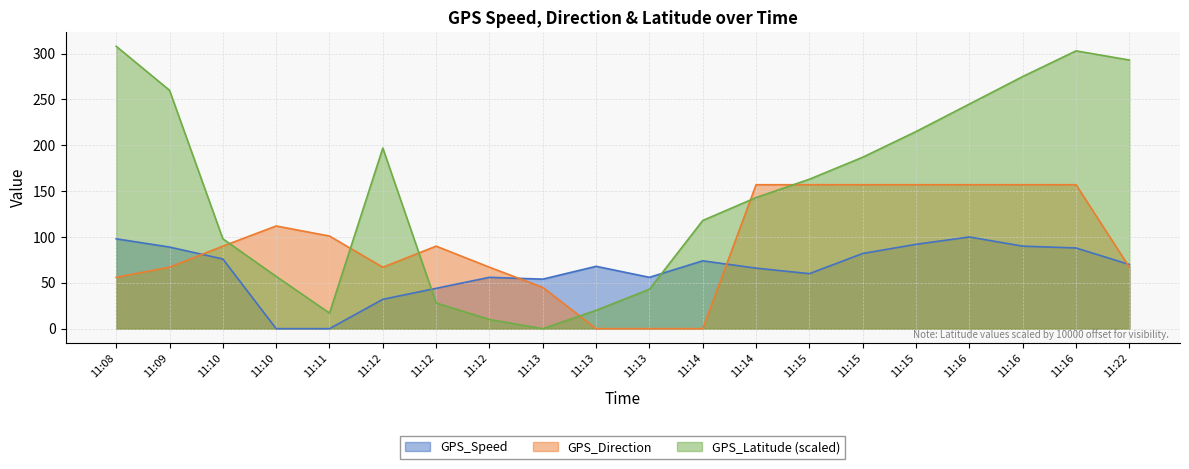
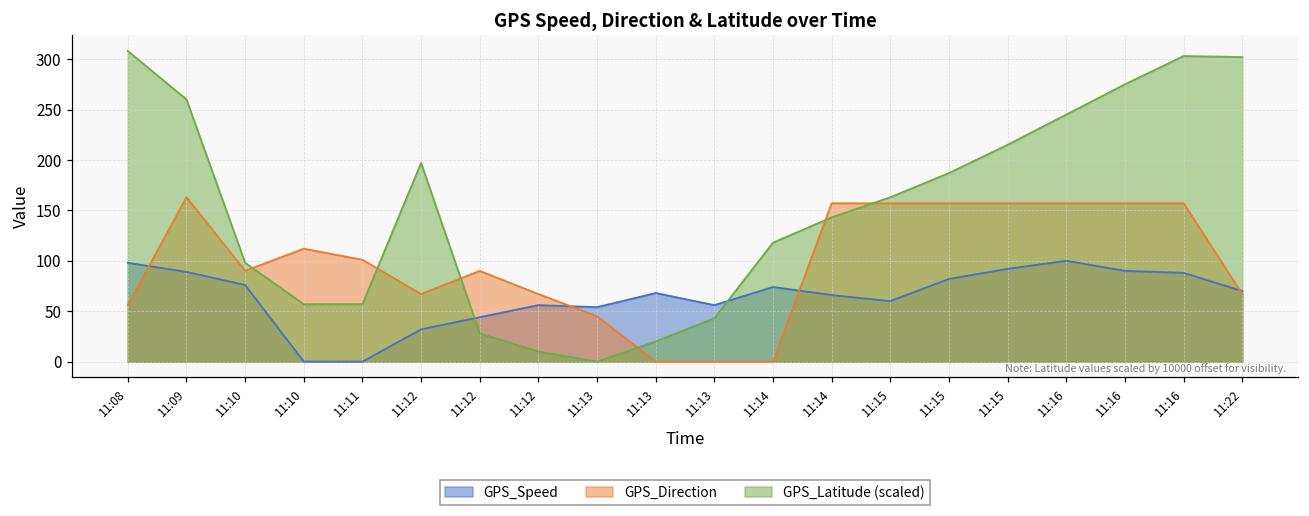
GPS_Direction, 11:09: 70 -> 160
GPS_Latitude (scaled), 11:11: 20 -> 60
GPS_Latitude (scaled), 11:22: 290 -> 300
